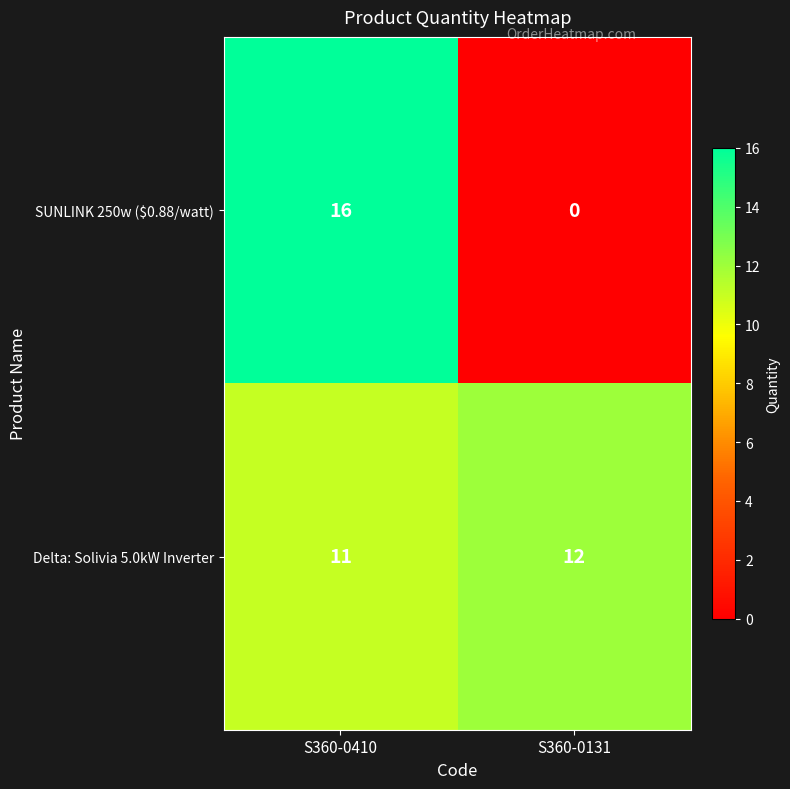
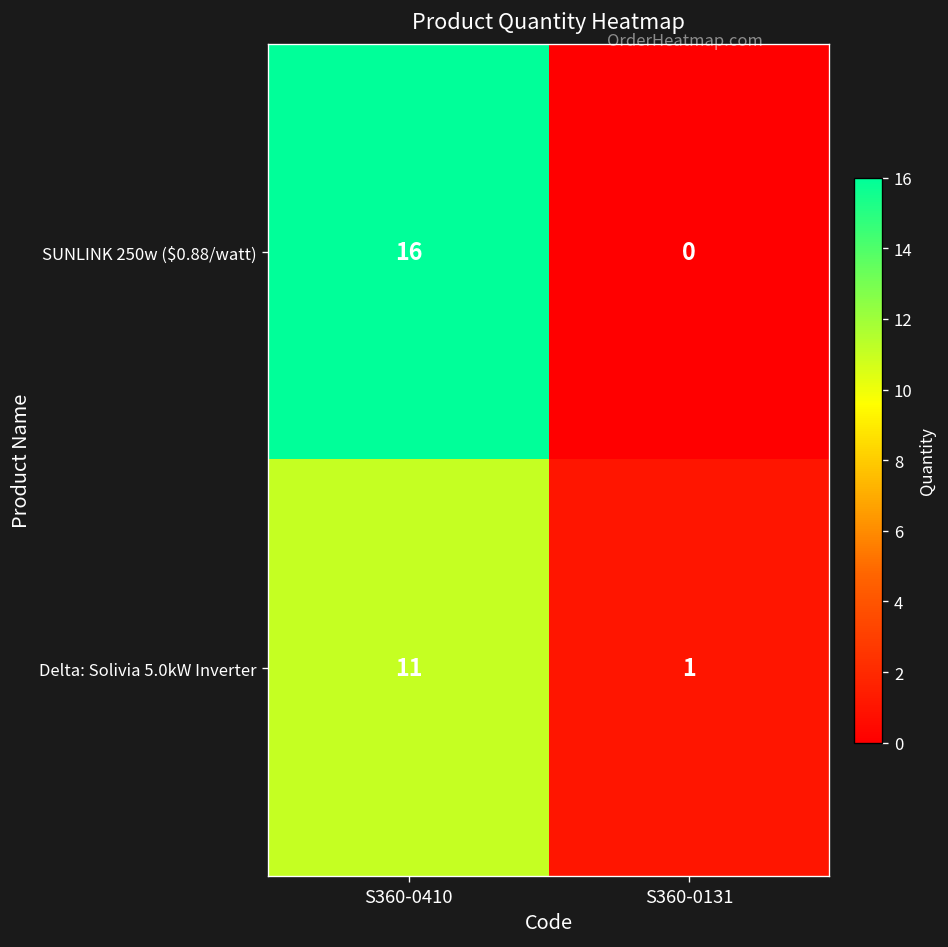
Delta: Solivia 5.0kW Inverter, S360-0131: 12 -> 1
